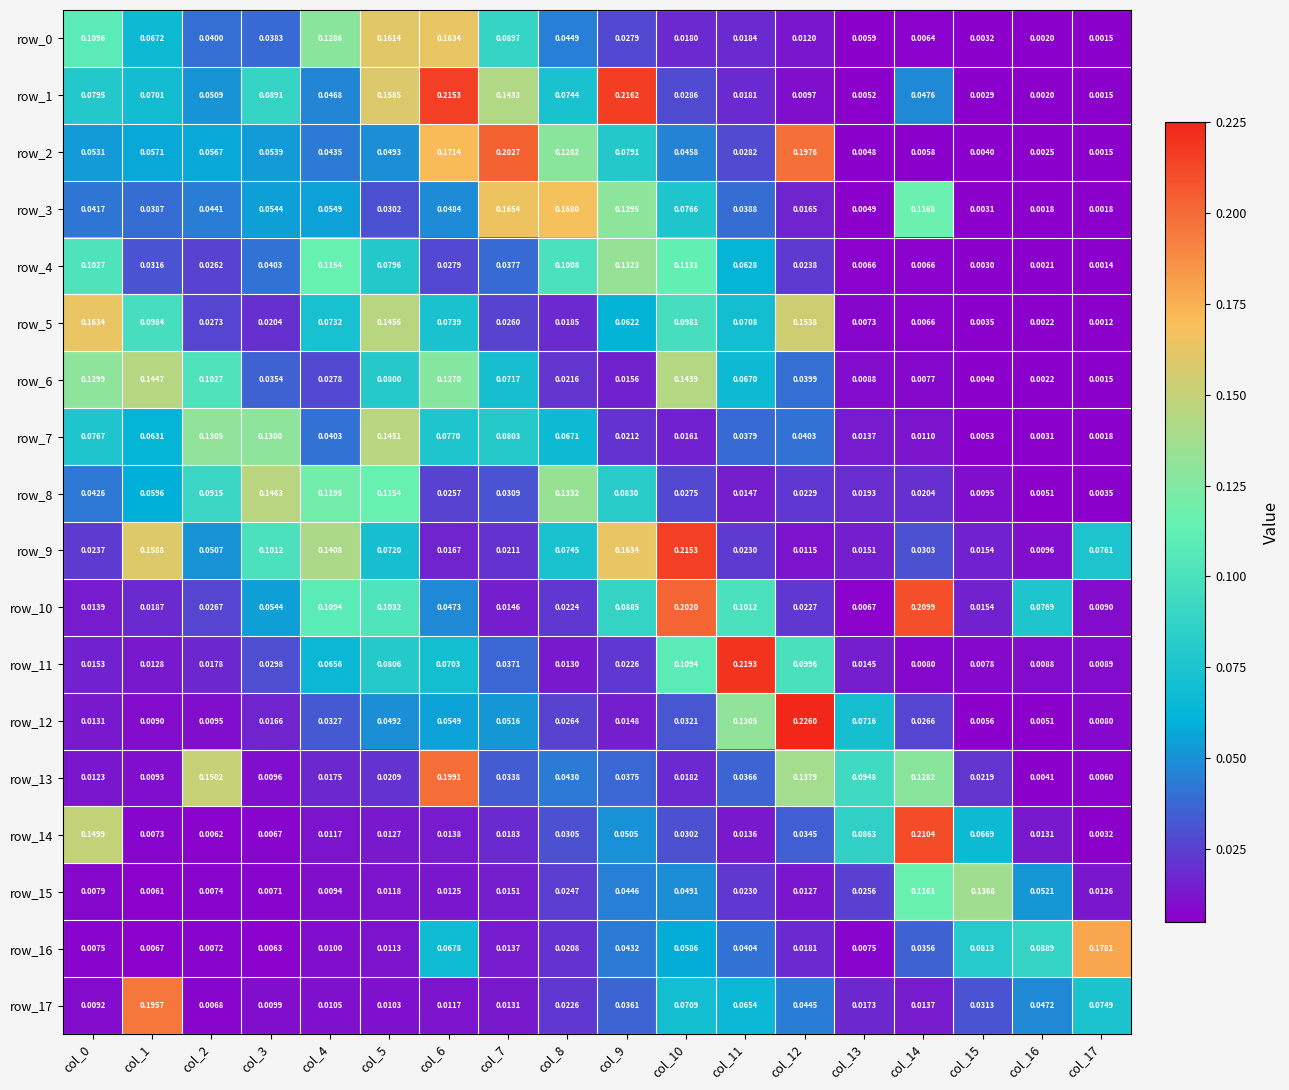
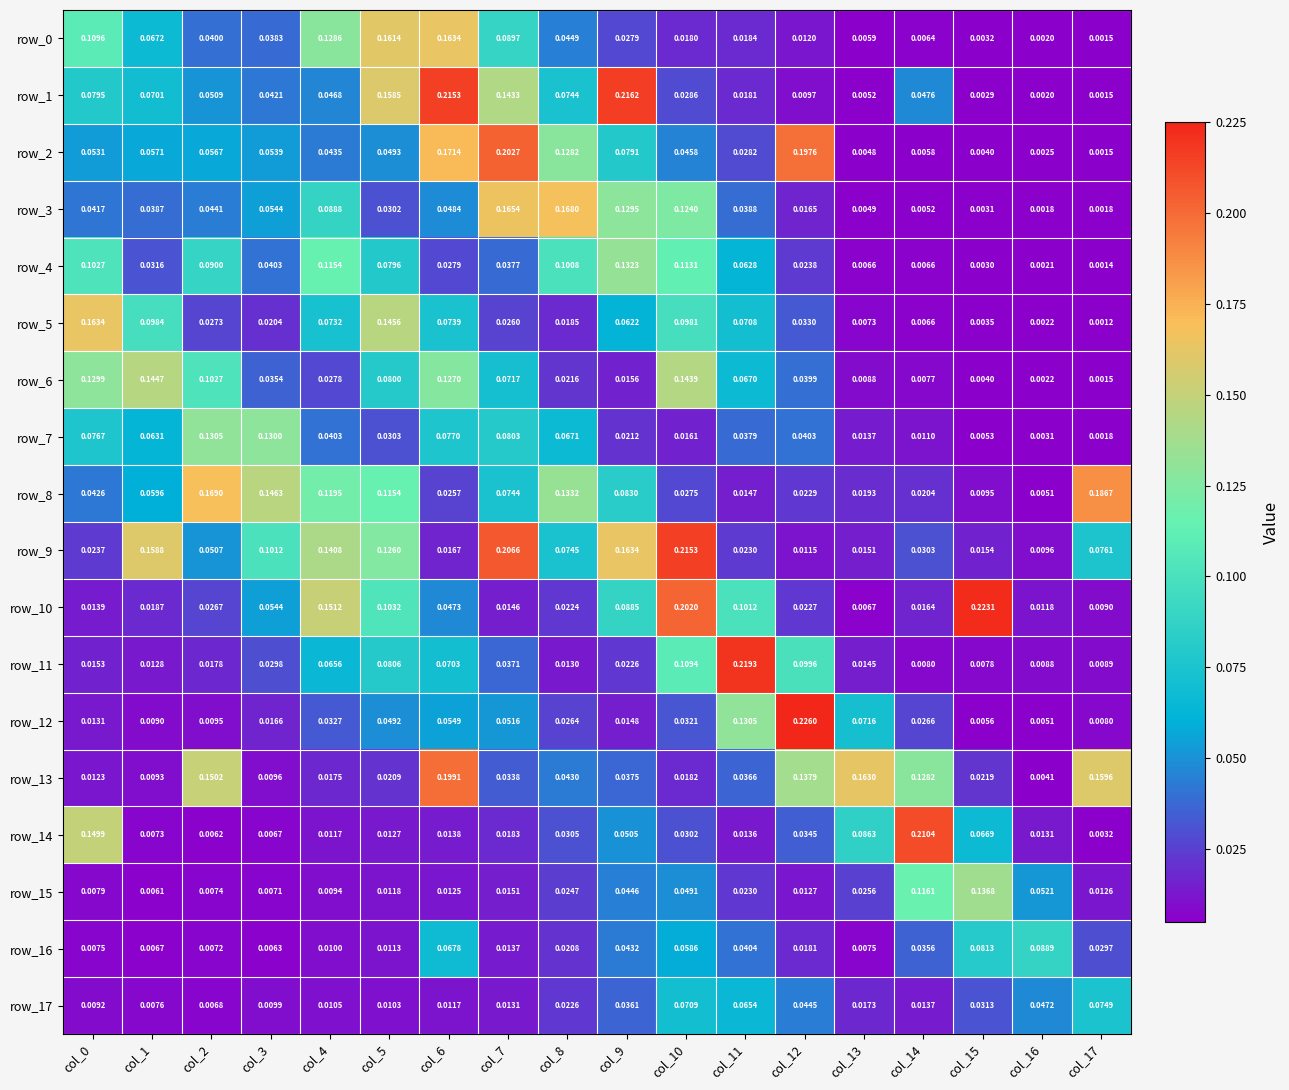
row_1, col_3: 0.0891 -> 0.0421
row_3, col_4: 0.0549 -> 0.0888
row_3, col_10: 0.0766 -> 0.1240
row_3, col_14: 0.1168 -> 0.0052
row_4, col_2: 0.0262 -> 0.0900
row_5, col_12: 0.1538 -> 0.0330
row_7, col_5: 0.1451 -> 0.0303
row_8, col_2: 0.0915 -> 0.1690
row_8, col_7: 0.0309 -> 0.0744
row_8, col_17: 0.0035 -> 0.1867
row_9, col_5: 0.0720 -> 0.1260
row_9, col_7: 0.0211 -> 0.2066
row_10, col_4: 0.1094 -> 0.1512
row_10, col_14: 0.2099 -> 0.0164
row_10, col_15: 0.0154 -> 0.2231
row_10, col_16: 0.0769 -> 0.0118
row_13, col_13: 0.0948 -> 0.1630
row_13, col_17: 0.0060 -> 0.1596
row_16, col_17: 0.1781 -> 0.0297
row_17, col_1: 0.1957 -> 0.0076
